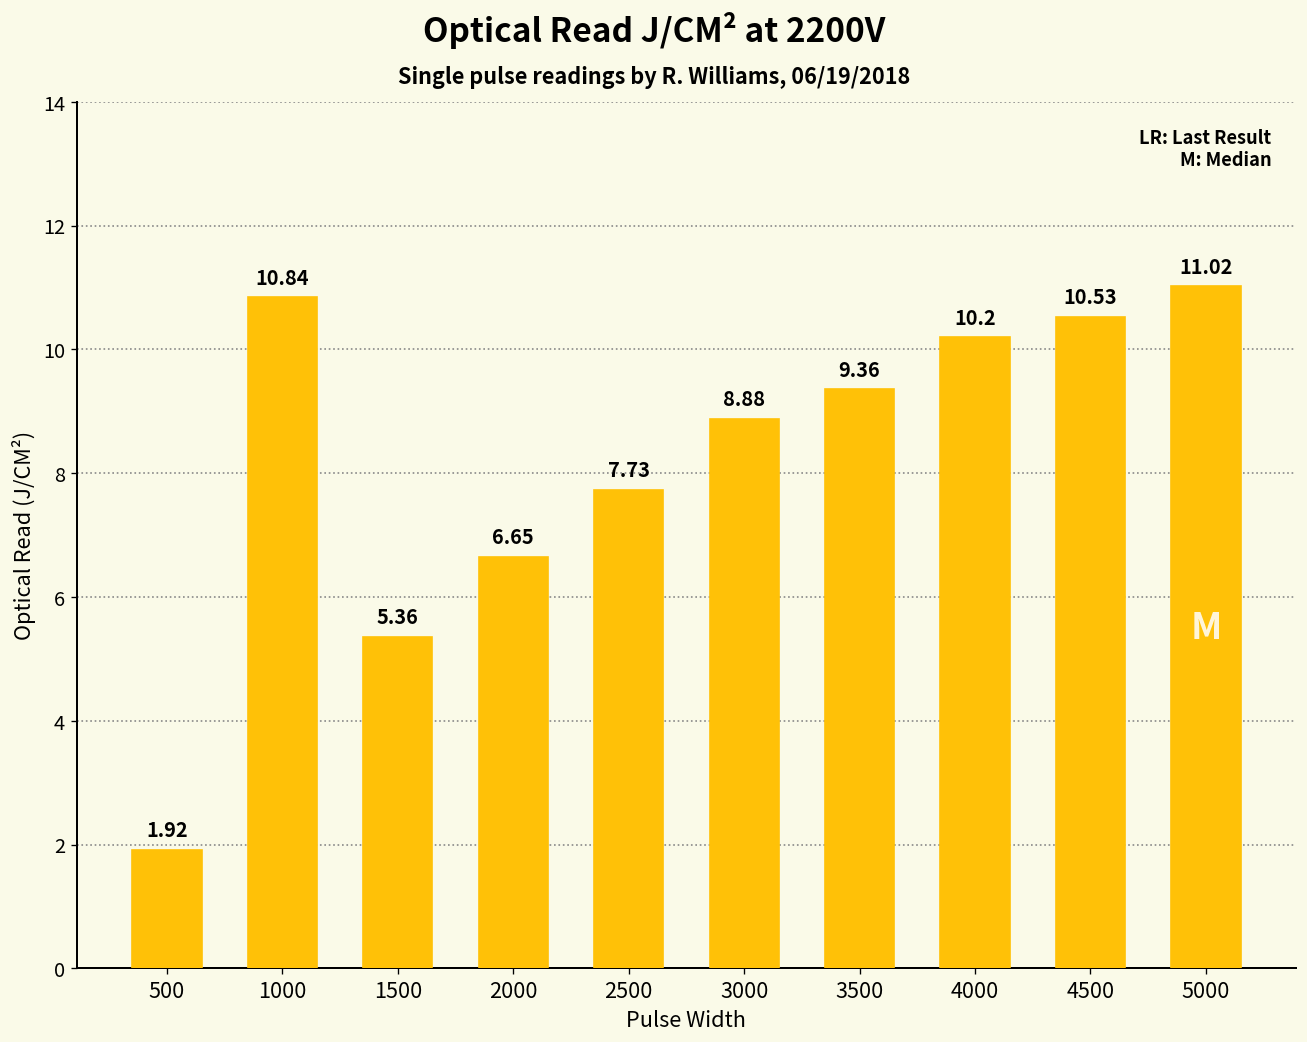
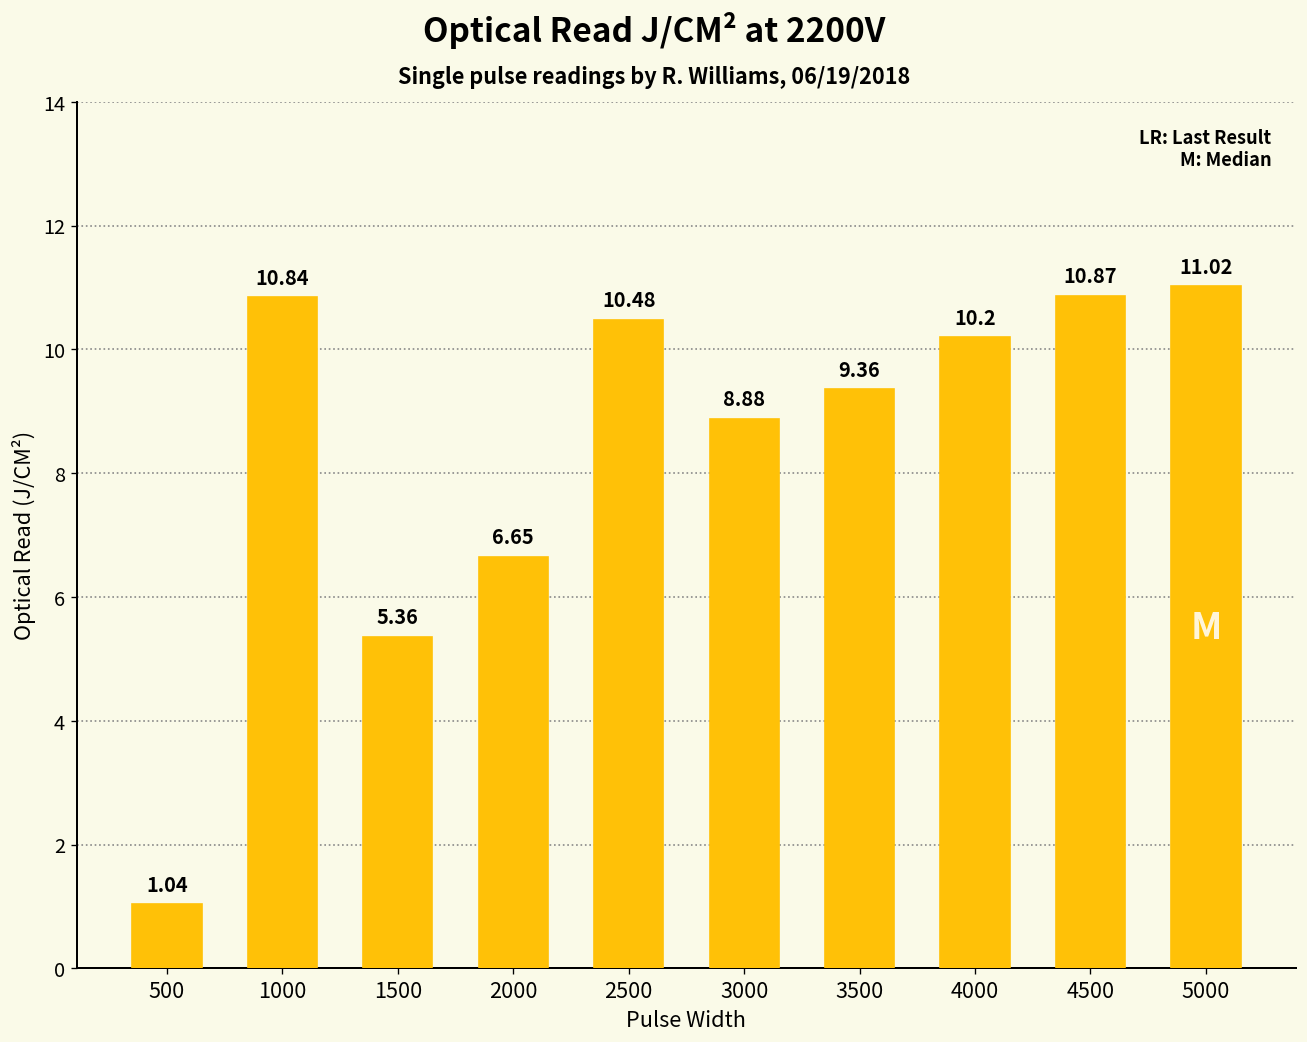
500: 1.92 -> 1.04
2500: 7.73 -> 10.48
4500: 10.53 -> 10.87
